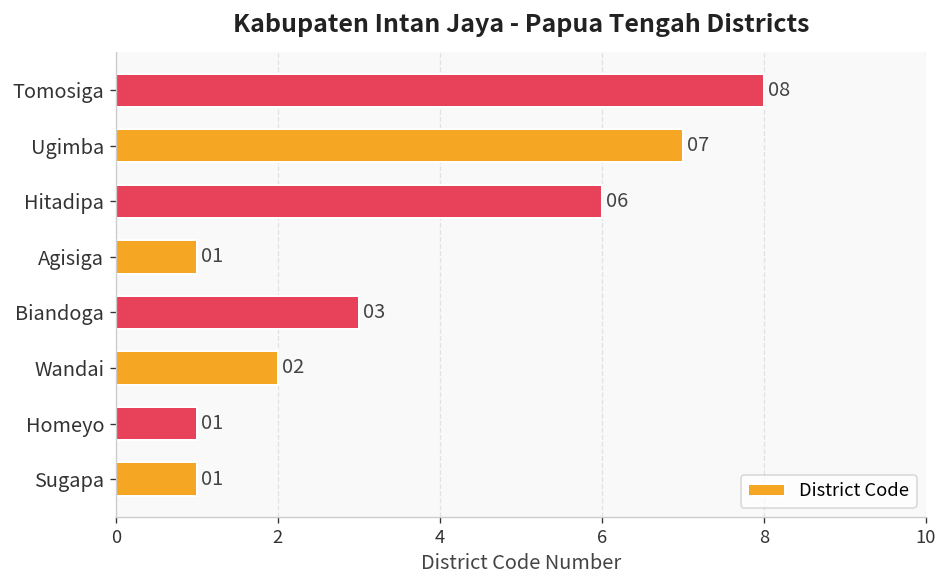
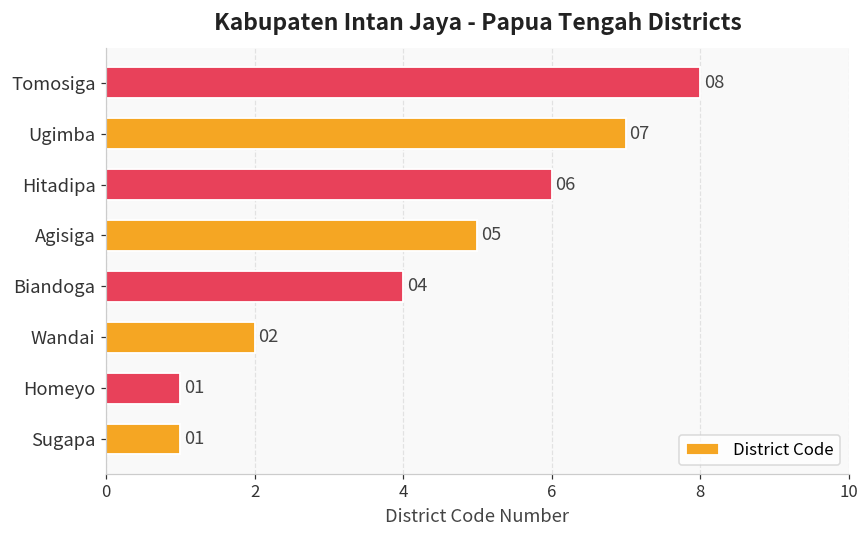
Agisiga: 01 -> 05
Biandoga: 03 -> 04
